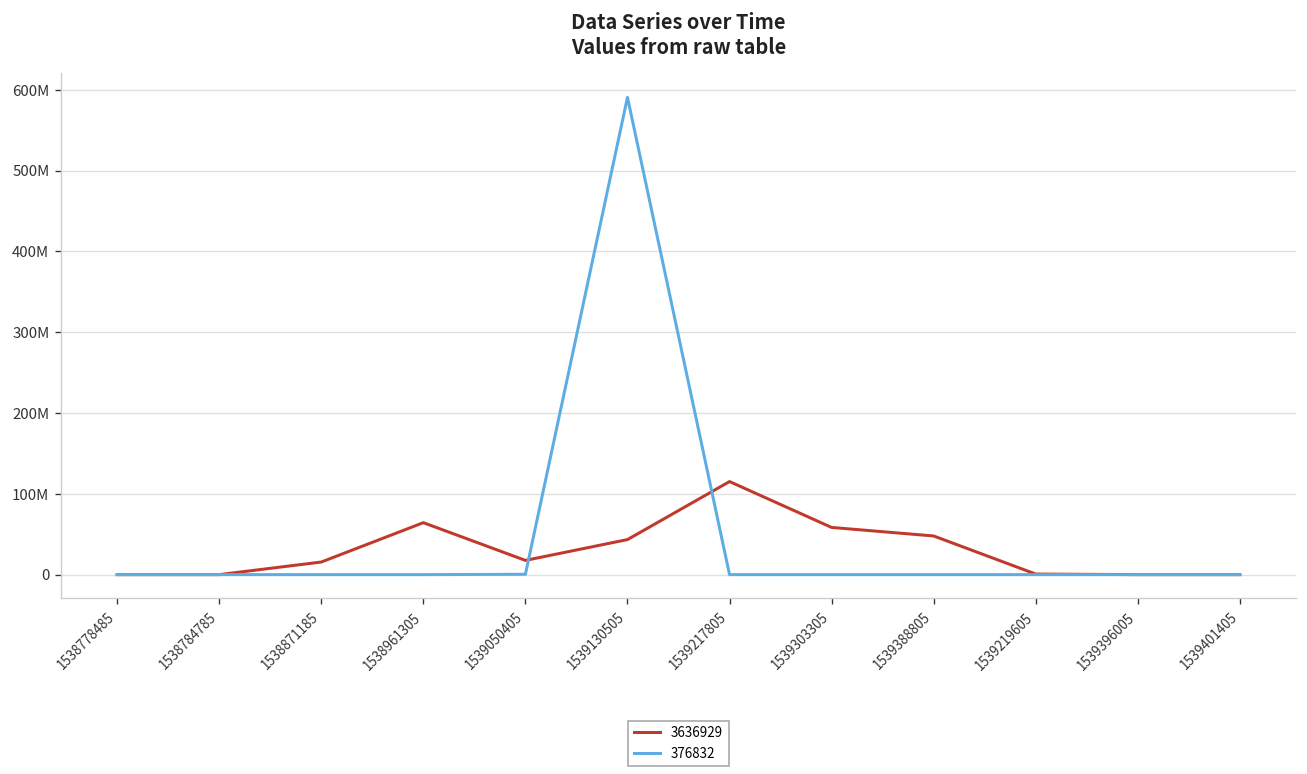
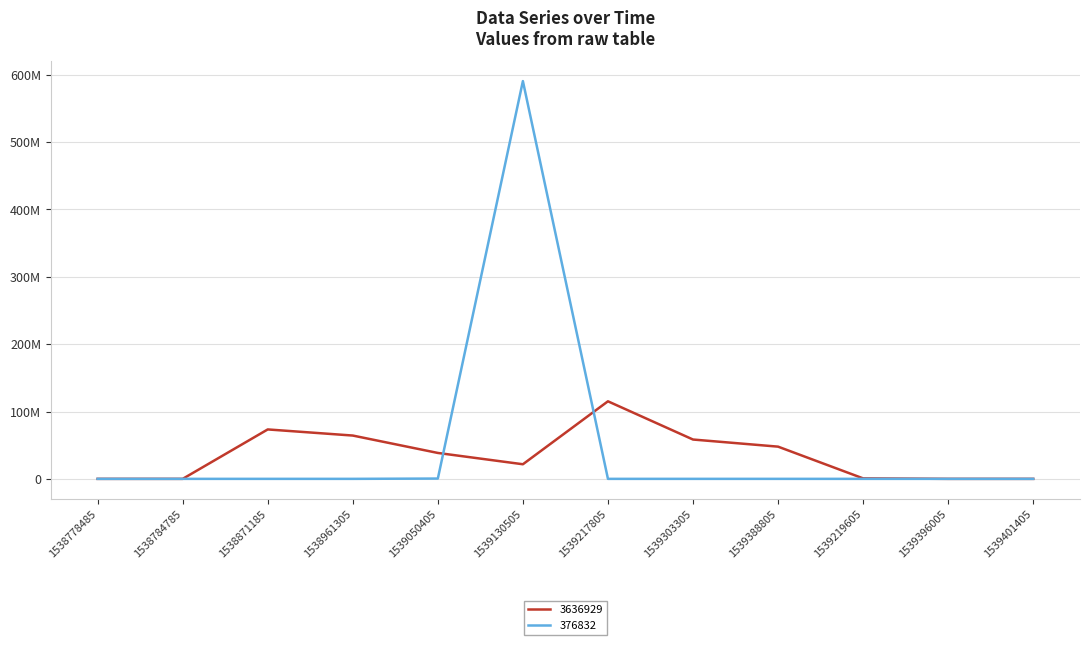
3636929, 1538871185: 20000000 -> 70000000
3636929, 1539050405: 20000000 -> 40000000
3636929, 1539130505: 40000000 -> 20000000
